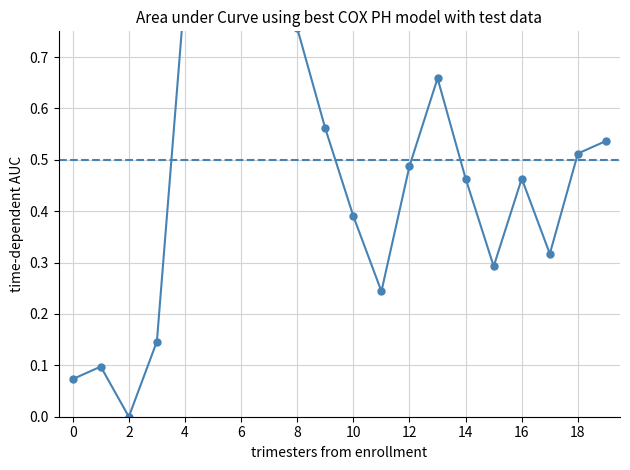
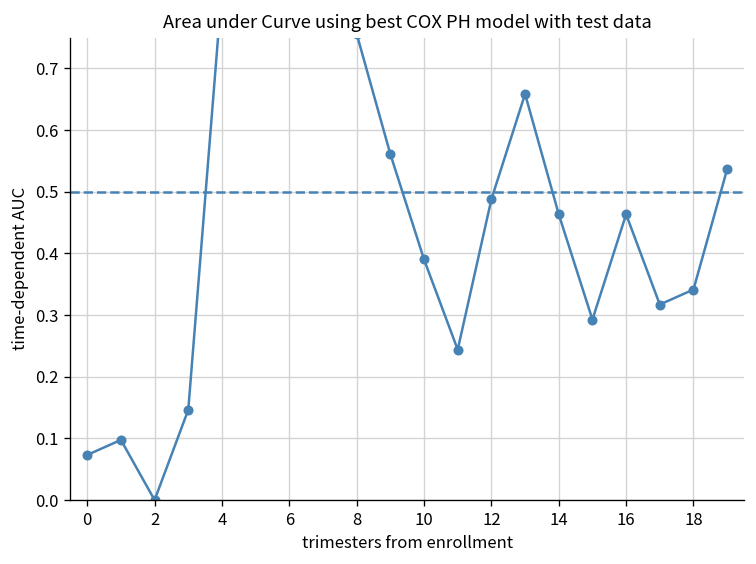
18: 0.51 -> 0.34
